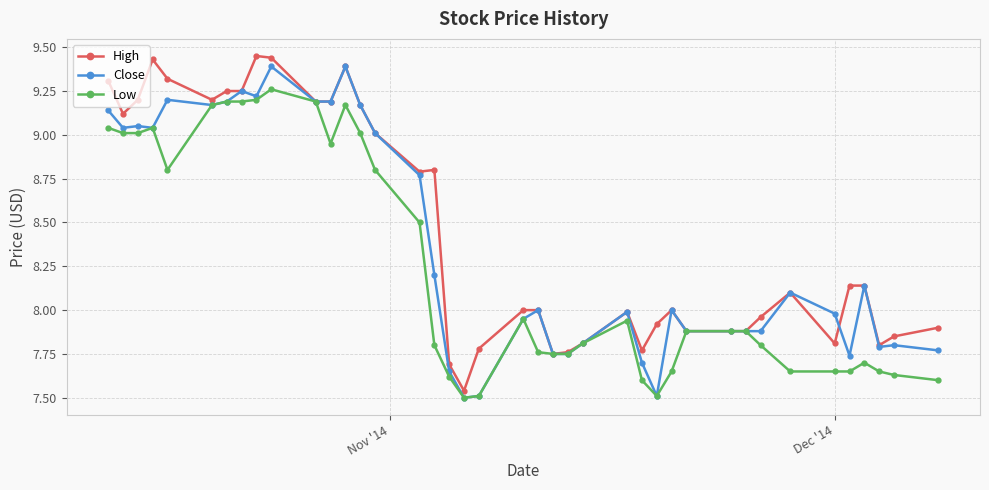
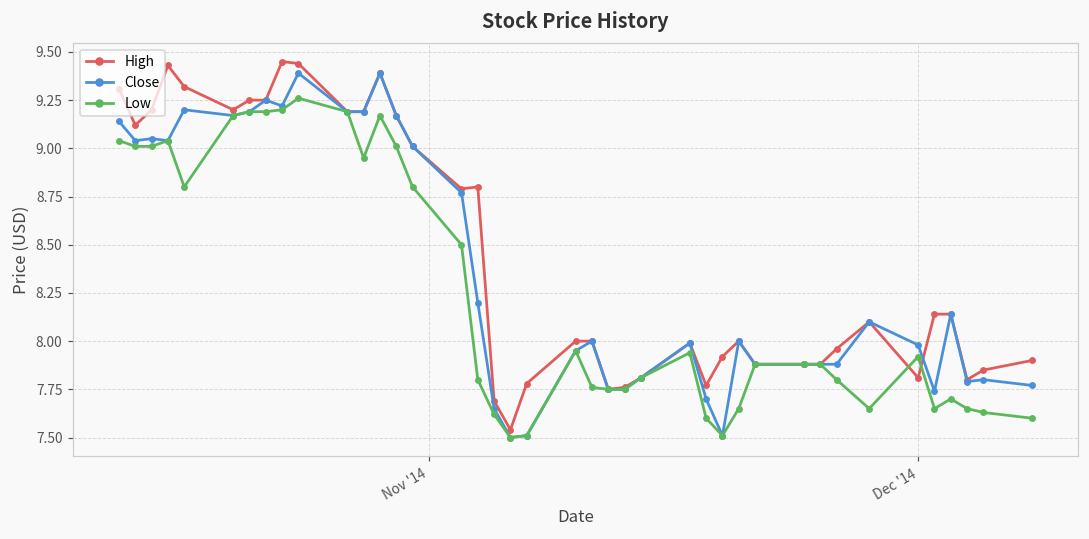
Low, Dec '14: 7.65 -> 7.92
